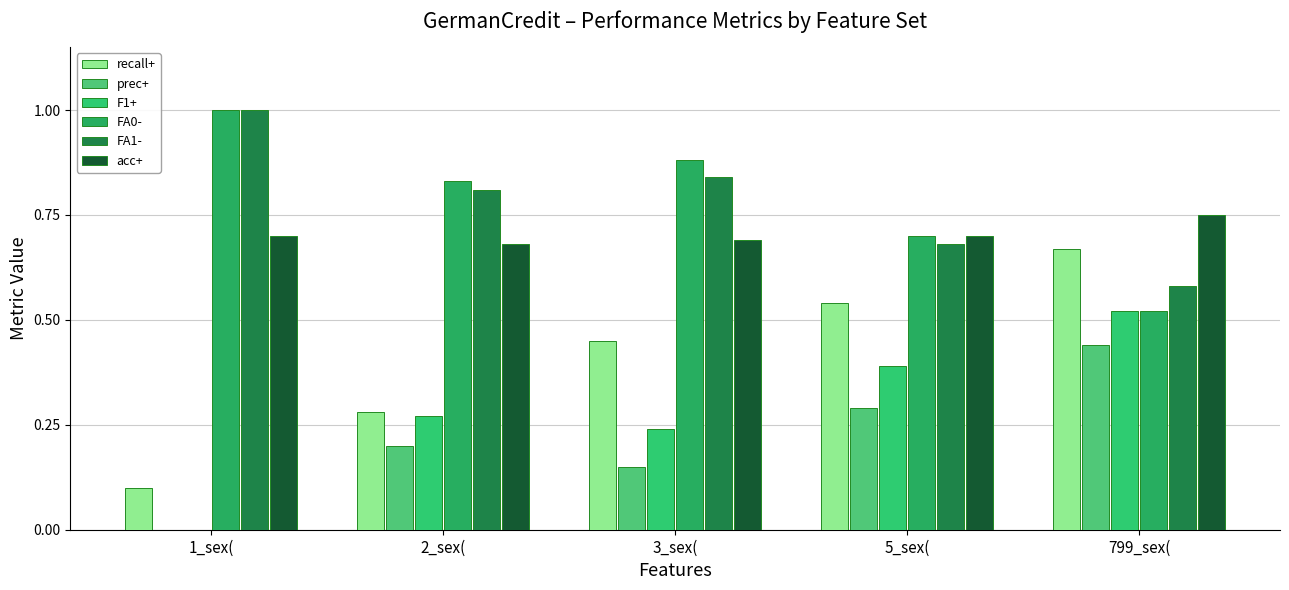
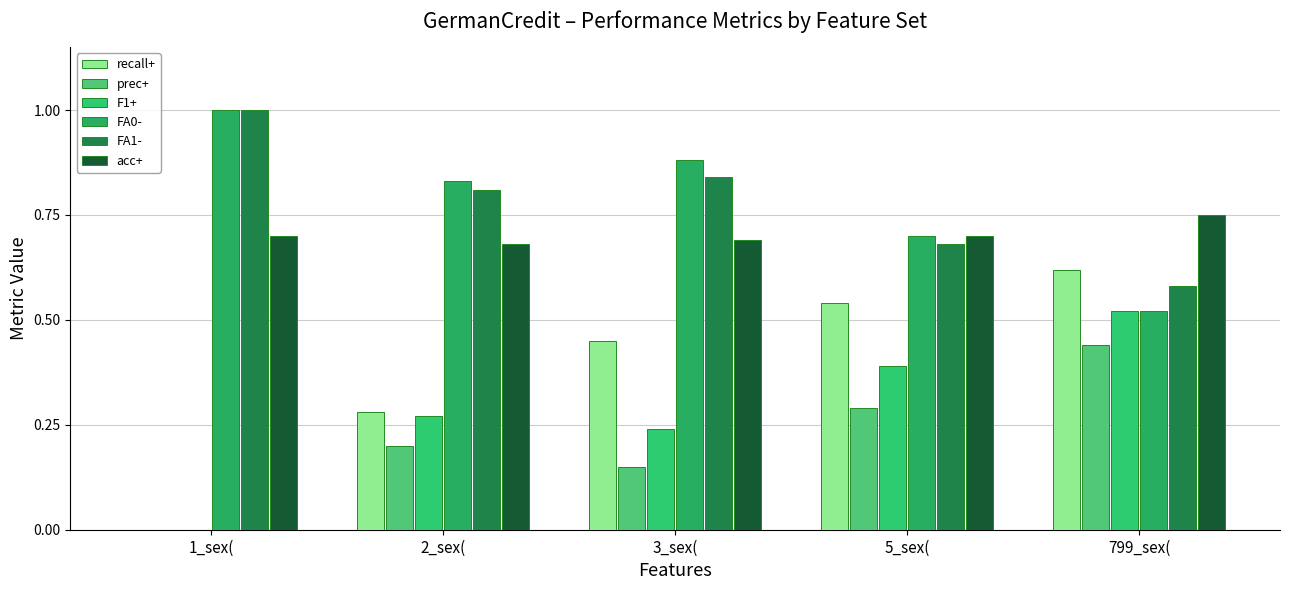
recall+, 1_sex(: 0.1 -> 0.0
recall+, 799_sex(: 0.67 -> 0.62
